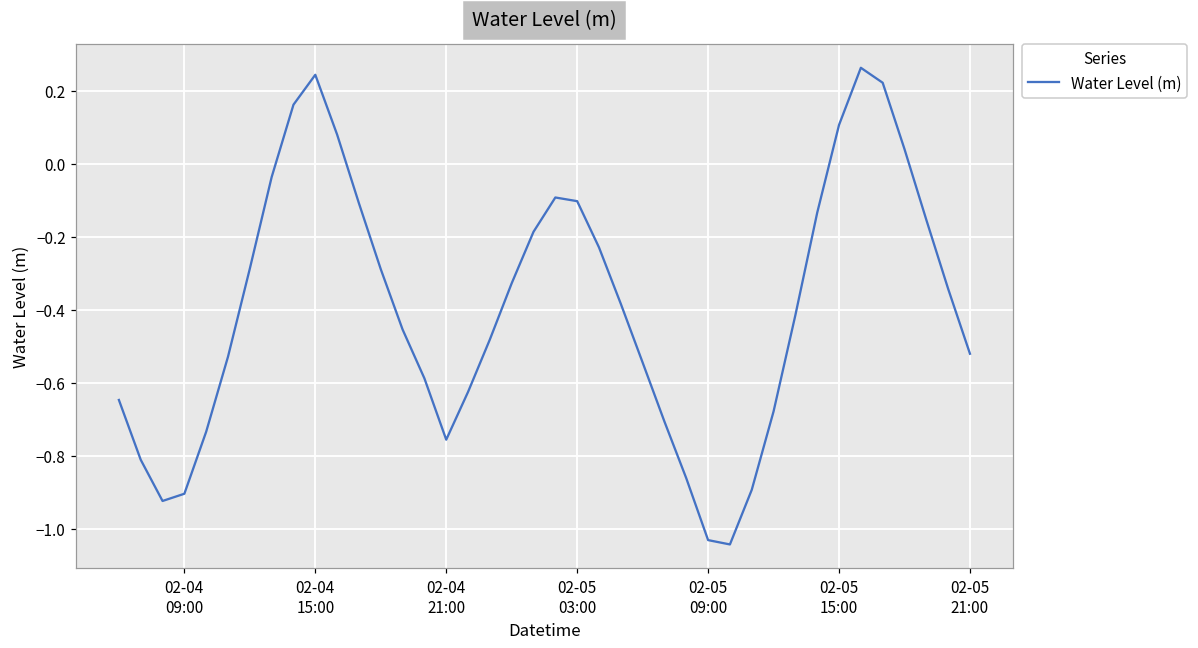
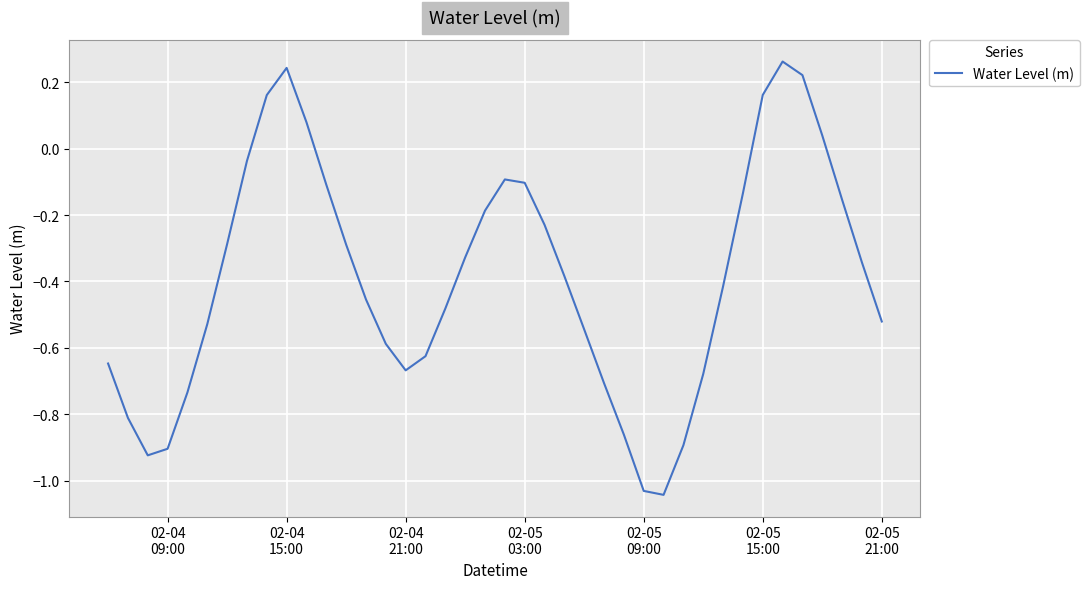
02-04 21:00: -0.76 -> -0.67
02-05 15:00: 0.11 -> 0.16
